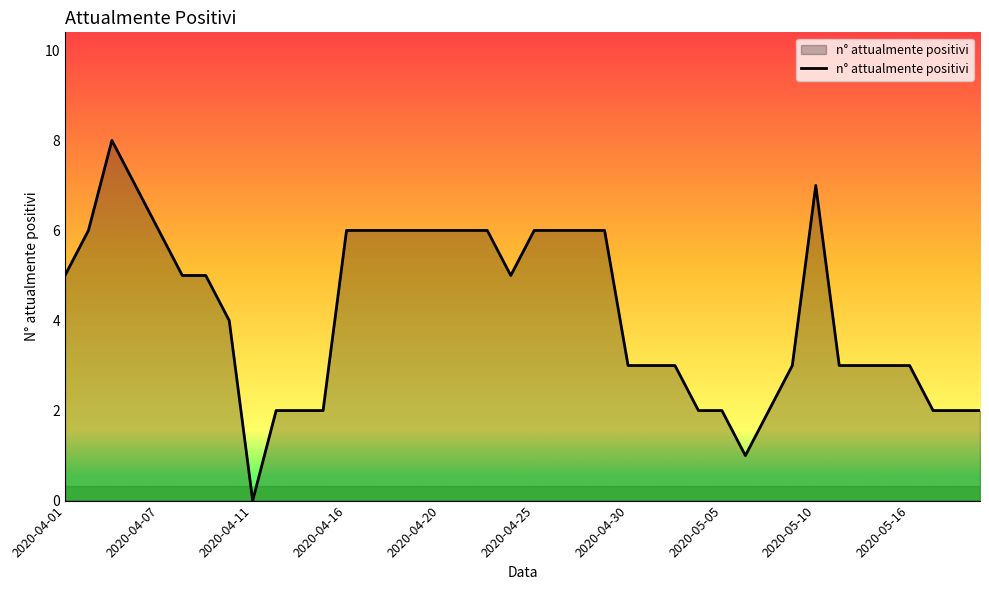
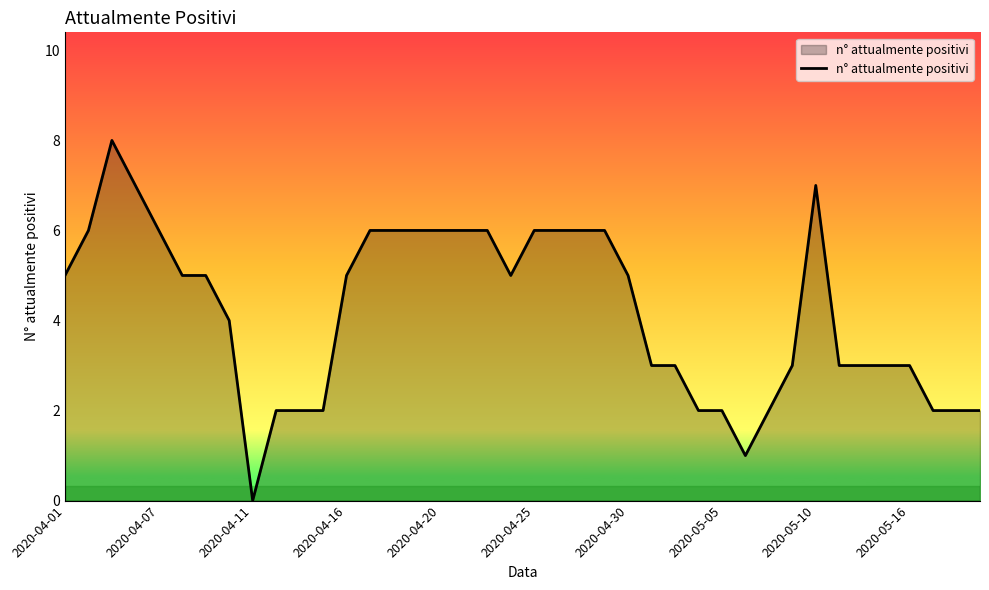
2020-04-16: 6 -> 5
2020-04-30: 3 -> 5
